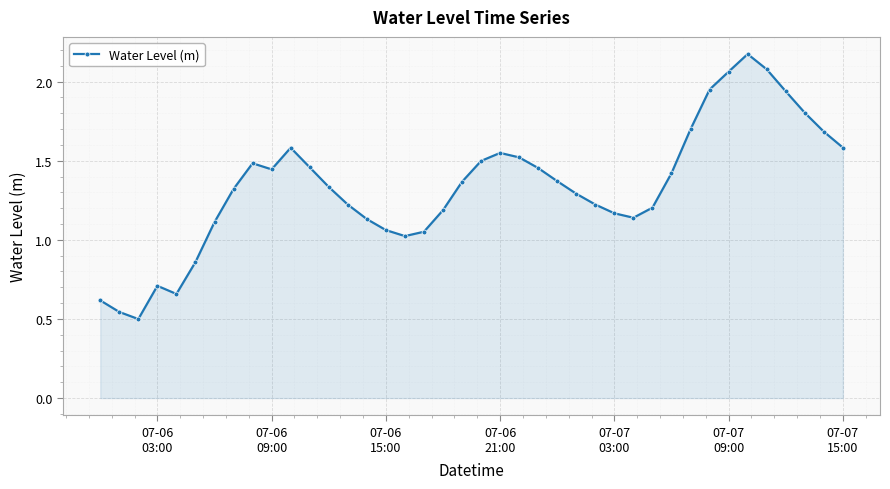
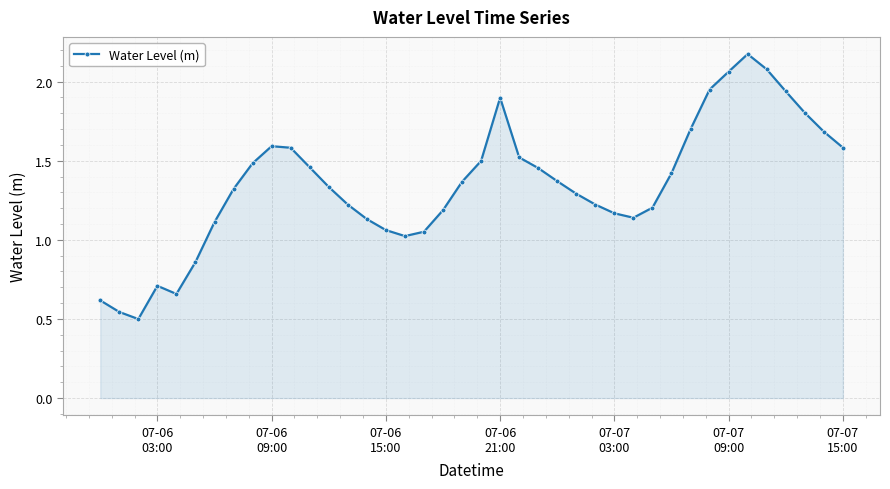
07-06 09:00: 1.45 -> 1.59
07-06 21:00: 1.55 -> 1.90
